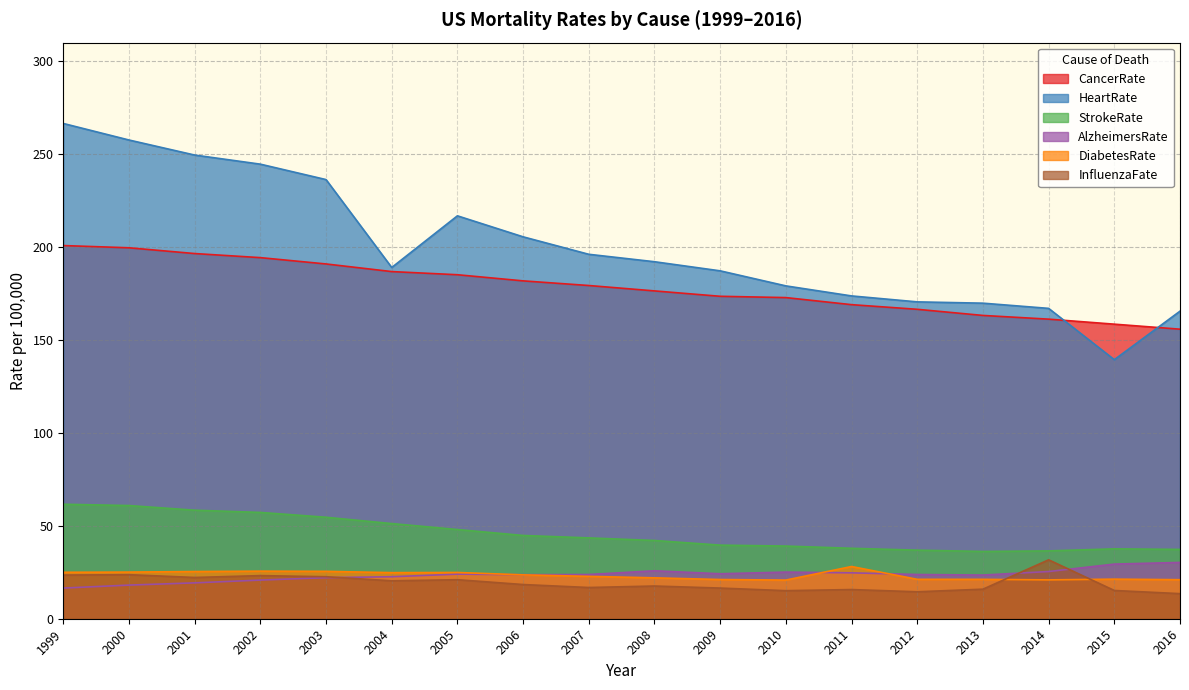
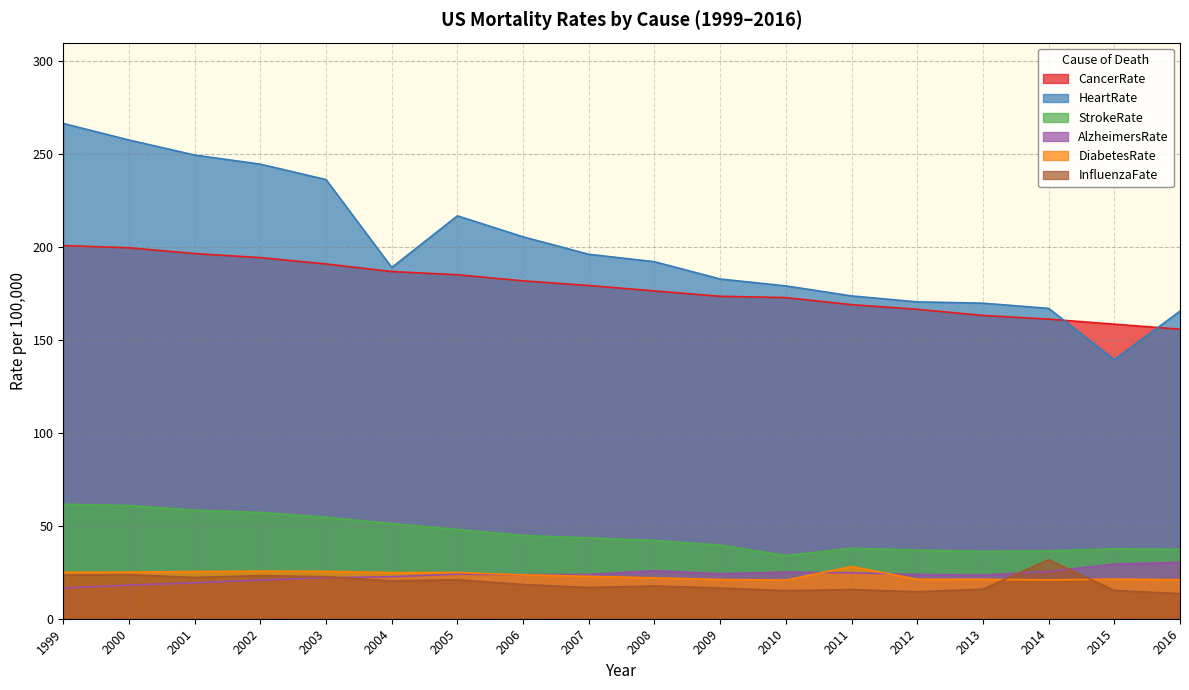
HeartRate, 2009: 187 -> 183
StrokeRate, 2010: 39 -> 34
